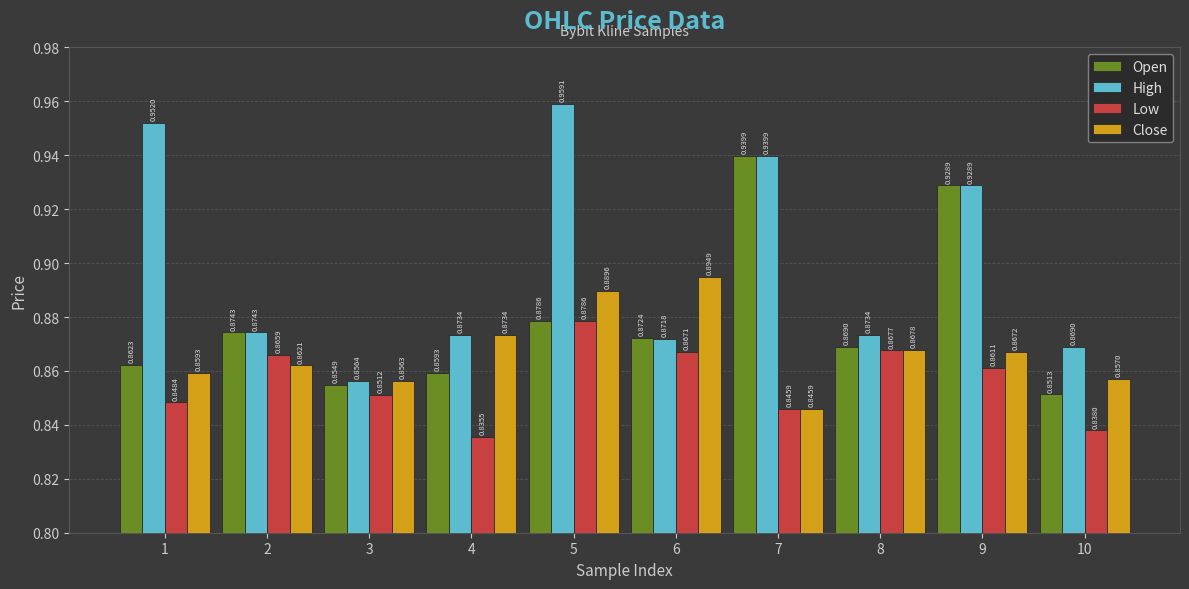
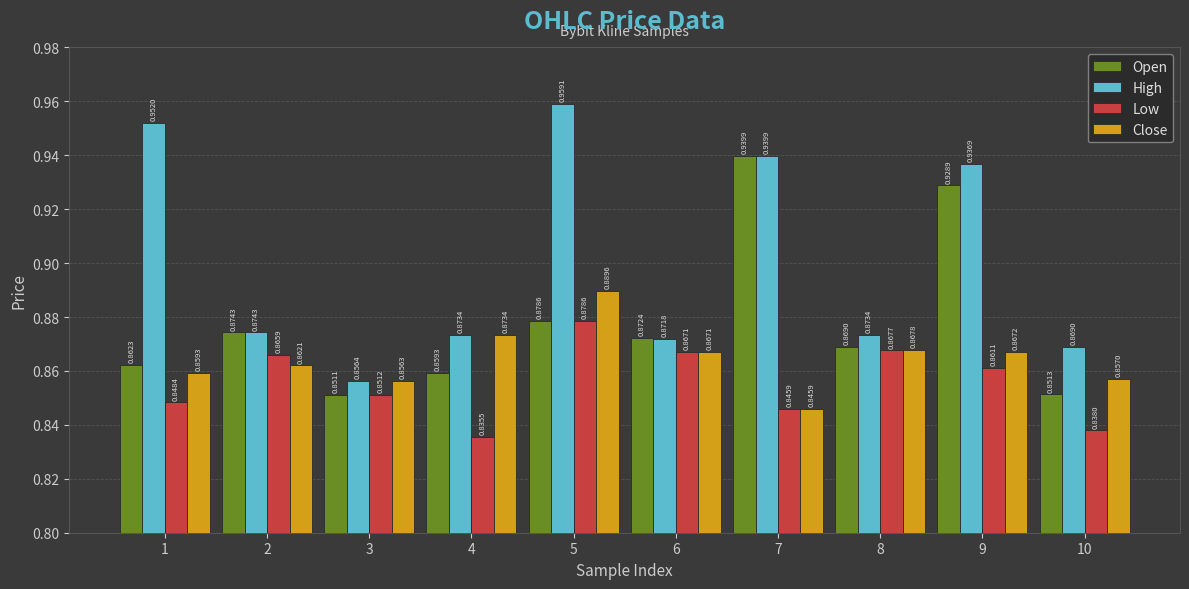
Open, 3: 0.8549 -> 0.8511
Close, 6: 0.8949 -> 0.8671
High, 9: 0.9289 -> 0.9369
